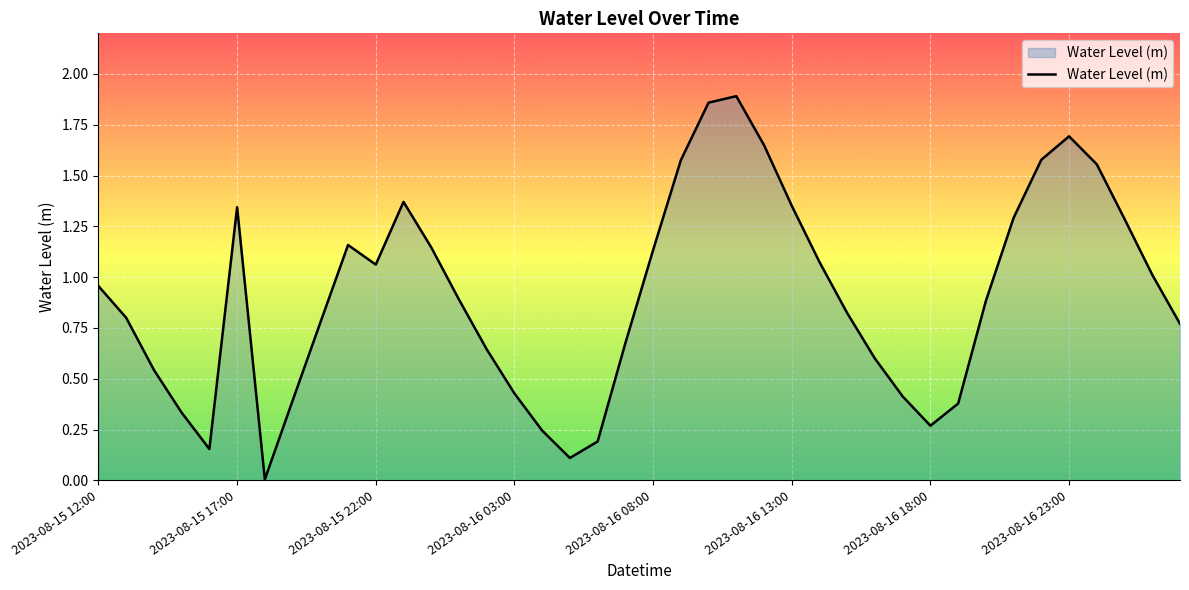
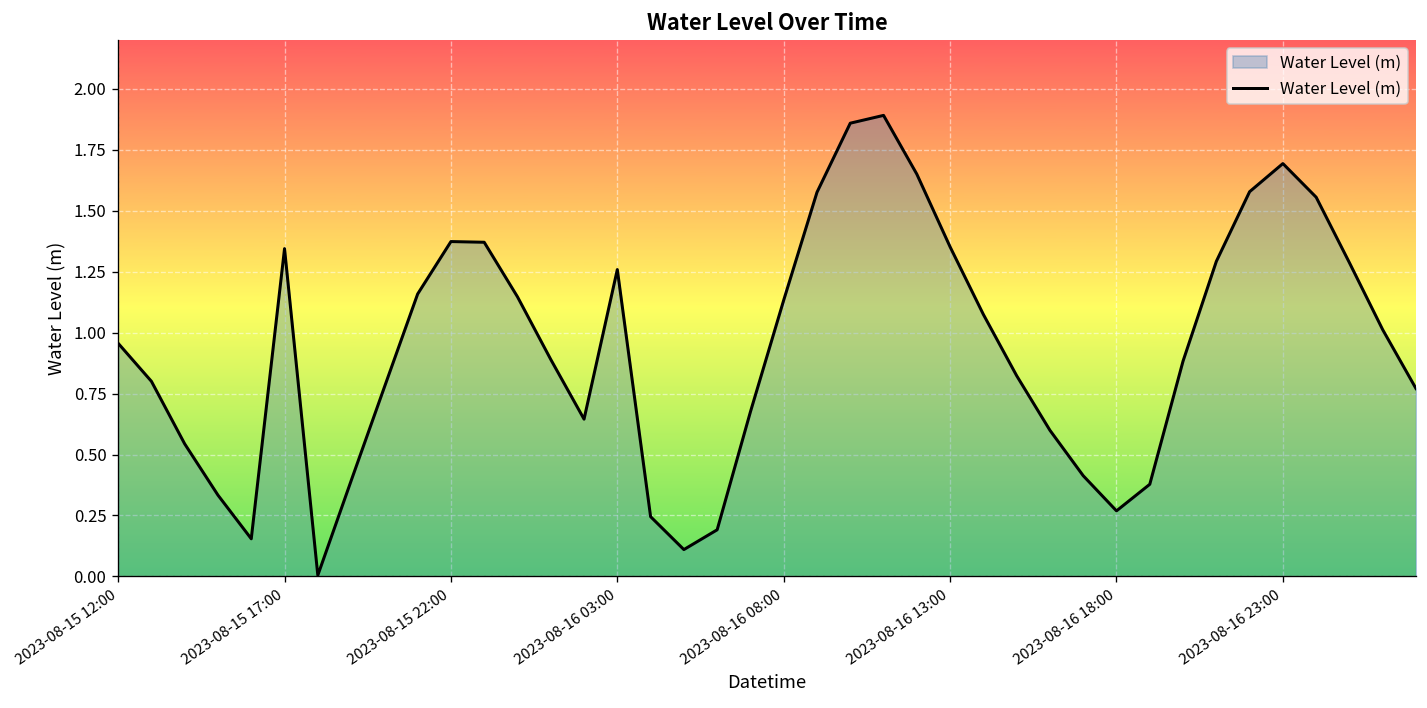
2023-08-15 22:00: 1.06 -> 1.37
2023-08-16 03:00: 0.43 -> 1.26
